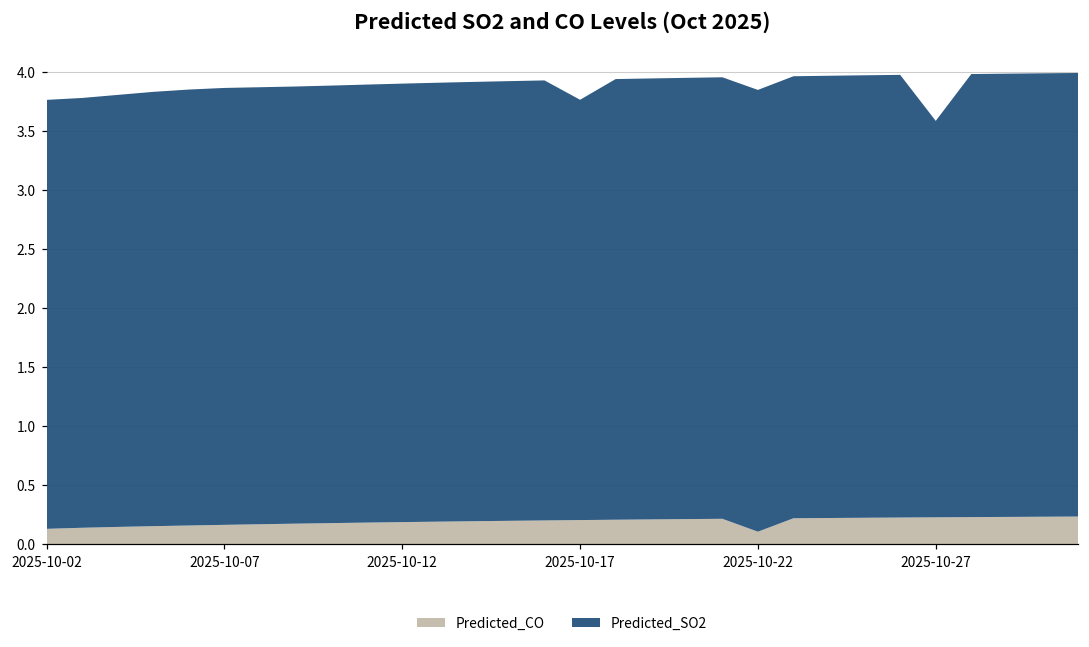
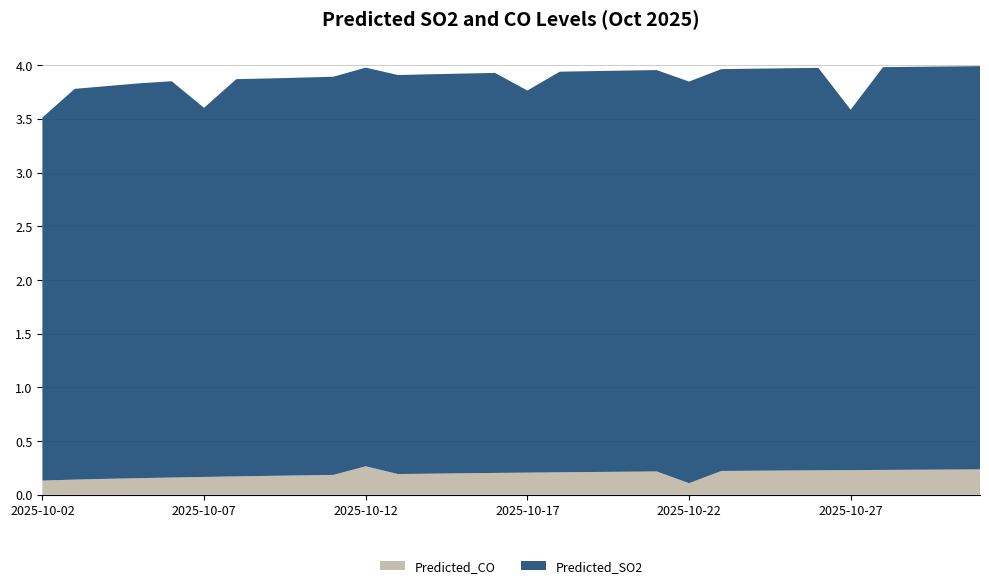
Predicted_SO2, 2025-10-02: 3.63 -> 3.38
Predicted_SO2, 2025-10-07: 3.70 -> 3.44
Predicted_CO, 2025-10-12: 0.19 -> 0.27
